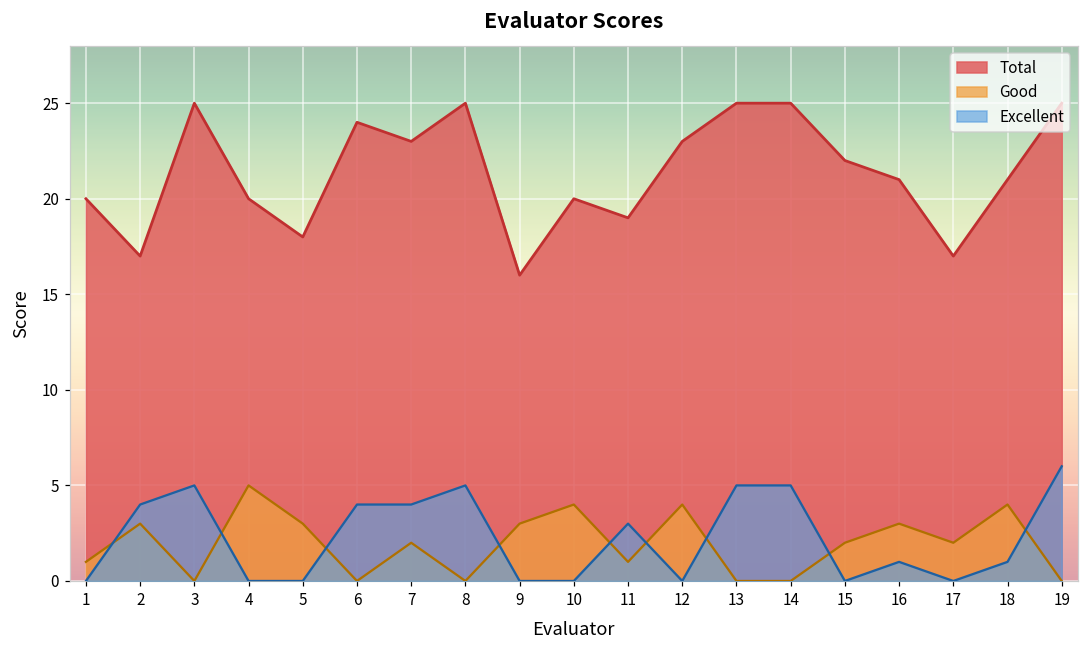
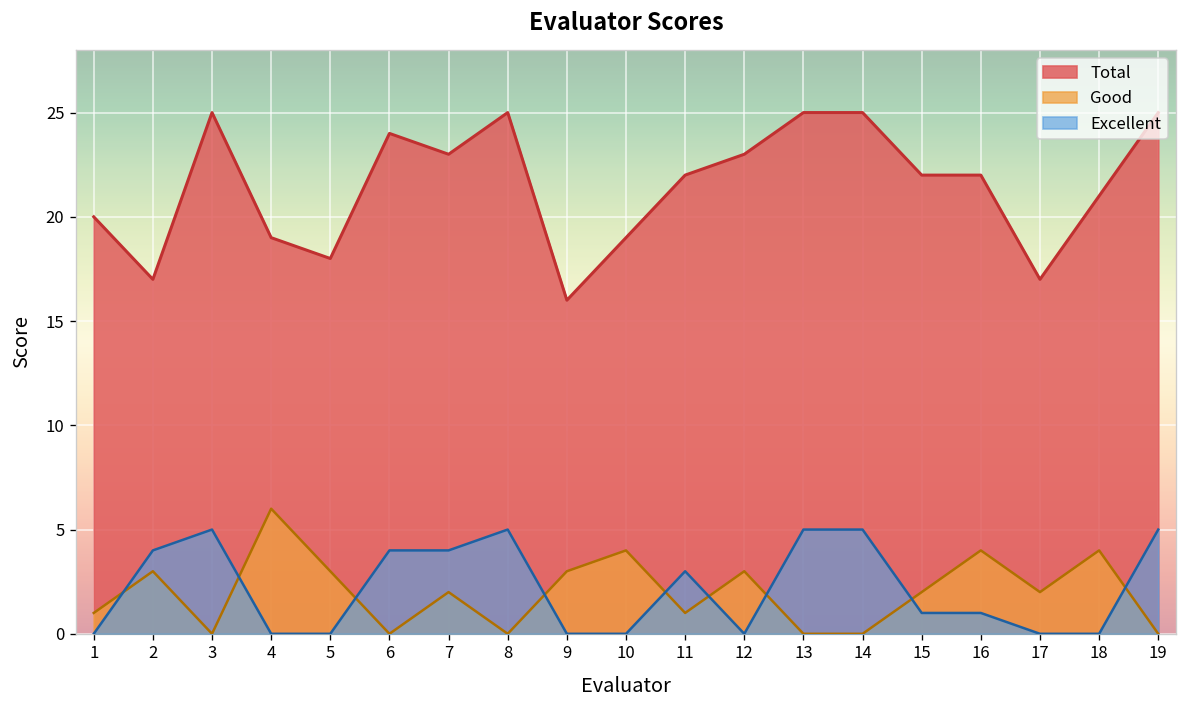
Total, 4: 20 -> 19
Good, 4: 5 -> 6
Total, 10: 20 -> 19
Total, 11: 19 -> 22
Good, 12: 4 -> 3
Excellent, 15: 0 -> 1
Total, 16: 21 -> 22
Good, 16: 3 -> 4
Excellent, 18: 1 -> 0
Excellent, 19: 6 -> 5
